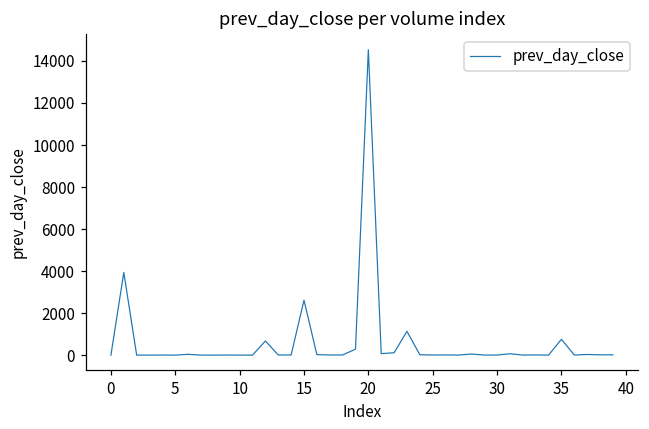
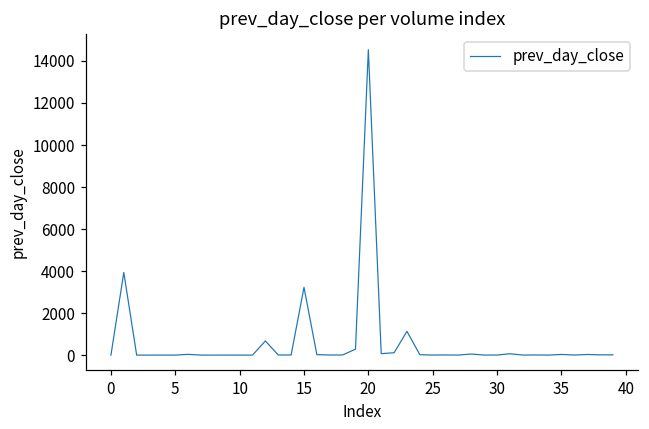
15: 2600 -> 3200
35: 800 -> 0
